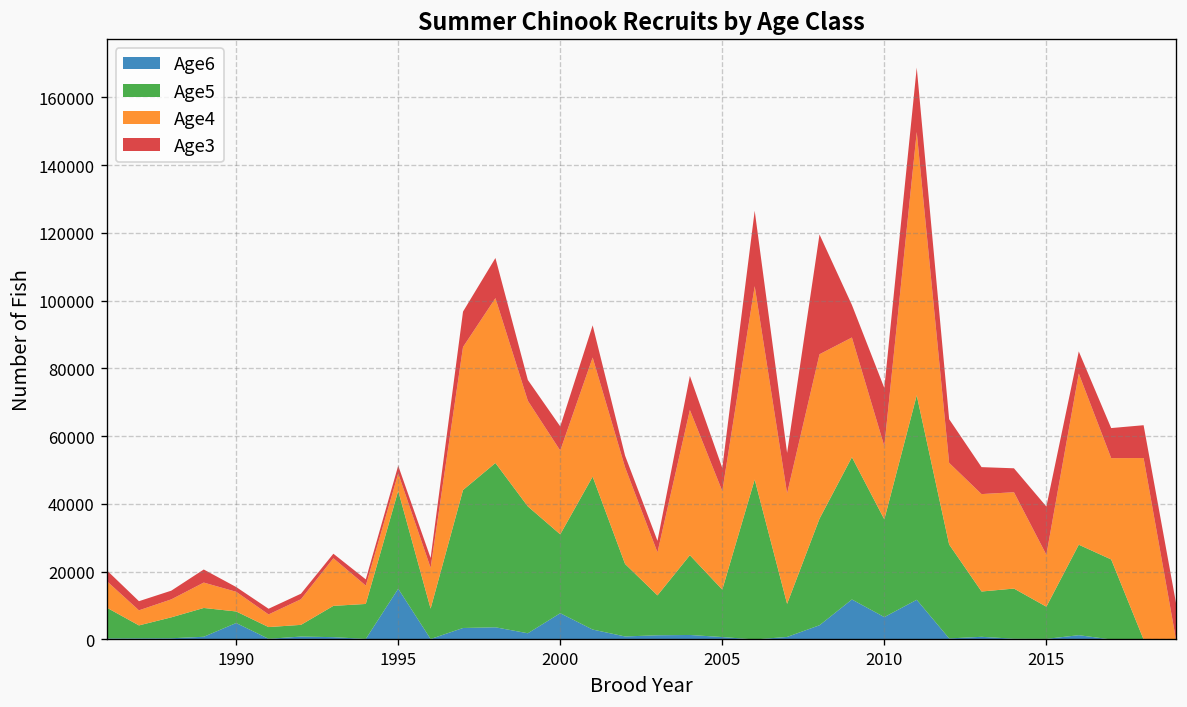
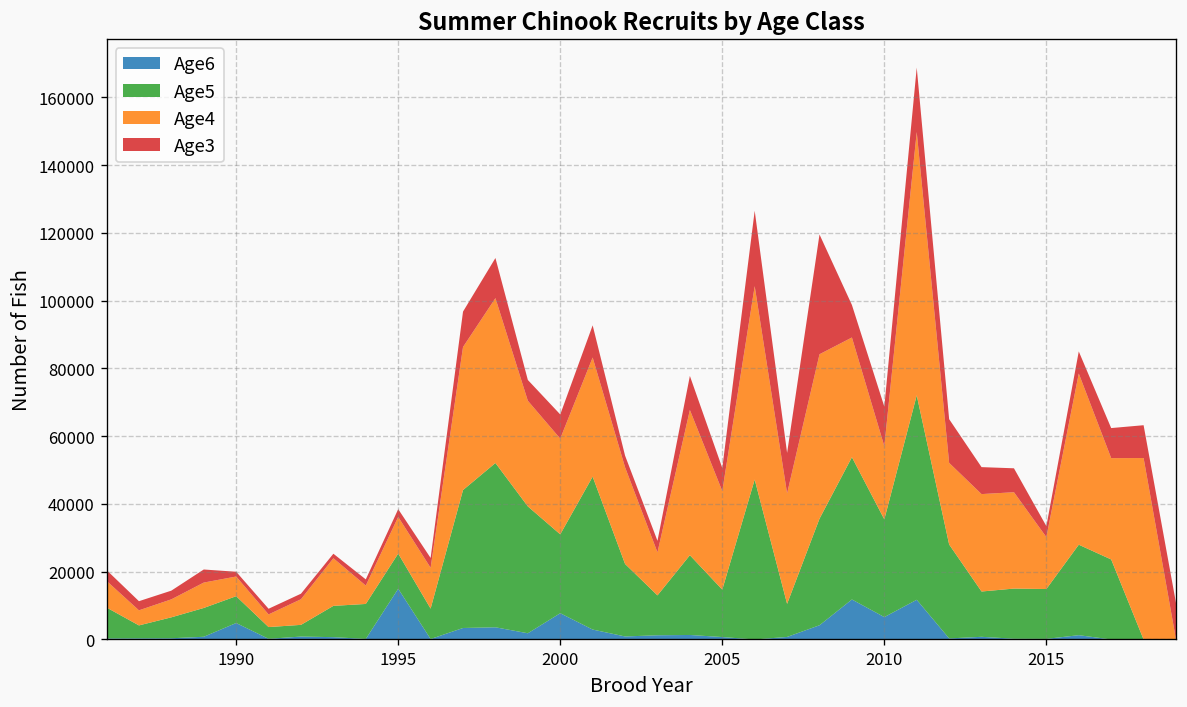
Age5, 1990: 3000 -> 8000
Age5, 1995: 29000 -> 10000
Age4, 1995: 5000 -> 11000
Age4, 2000: 25000 -> 28000
Age3, 2010: 17000 -> 12000
Age5, 2015: 9000 -> 15000
Age3, 2015: 14000 -> 3000
